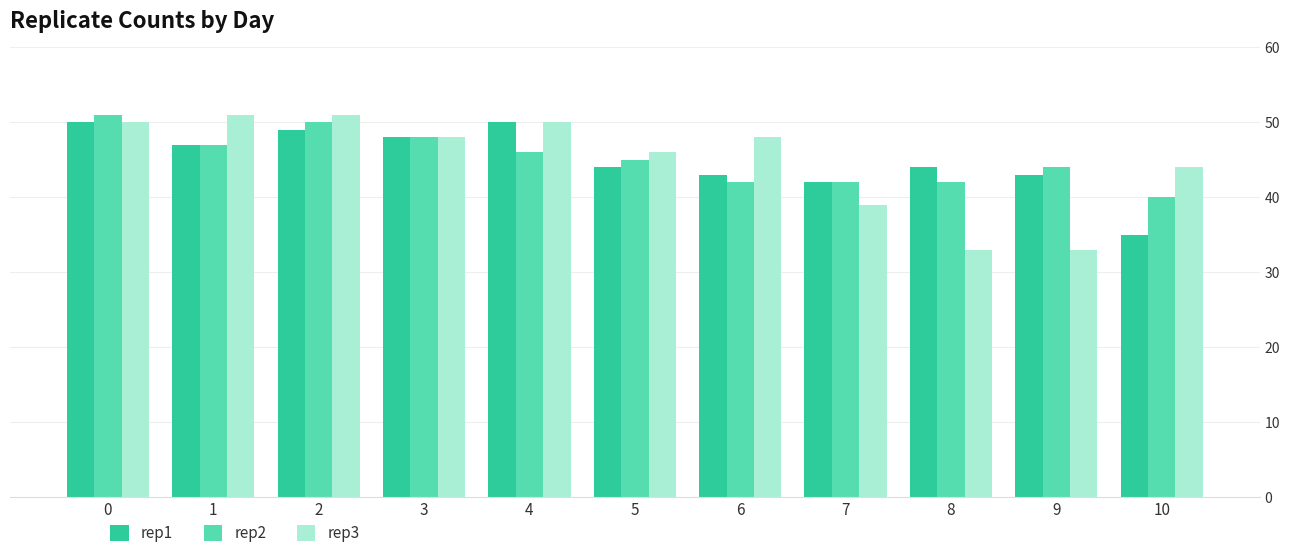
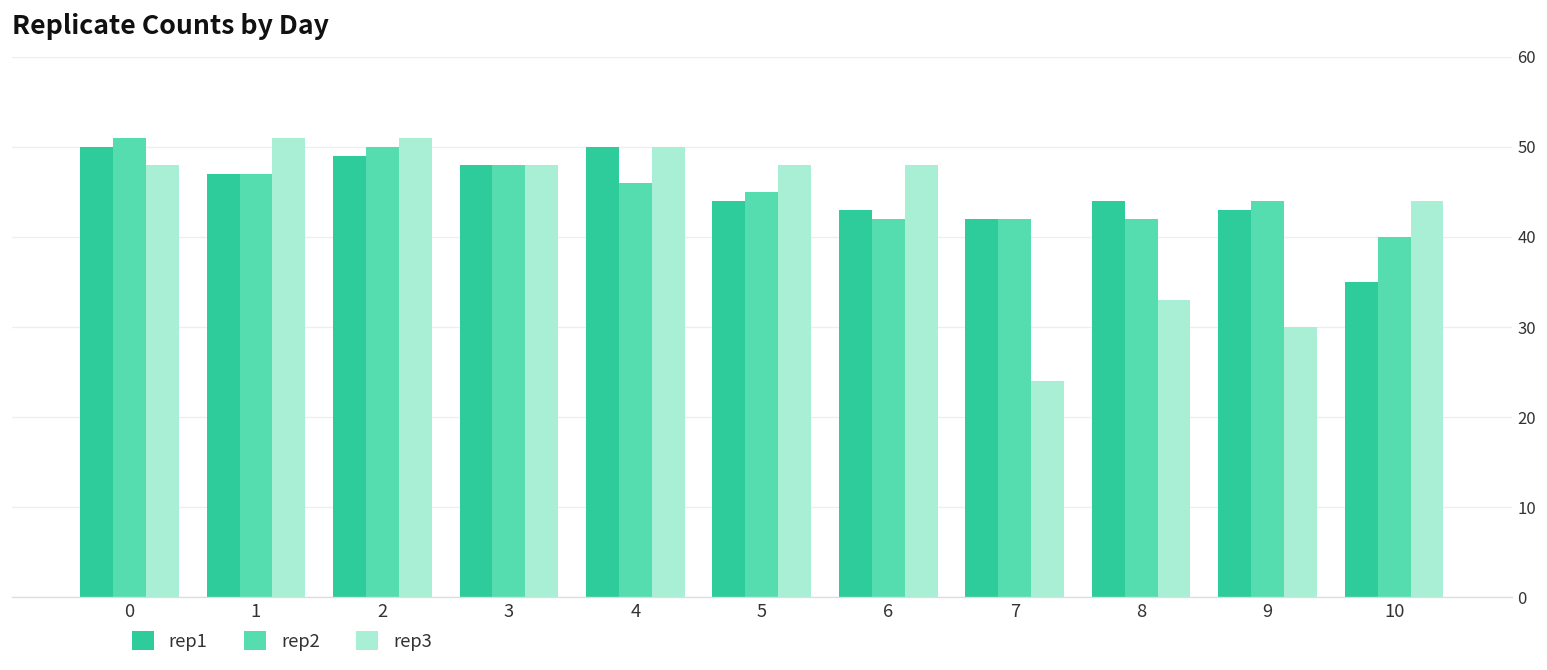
rep3, 0: 50 -> 48
rep3, 5: 46 -> 48
rep3, 7: 39 -> 24
rep3, 9: 33 -> 30
